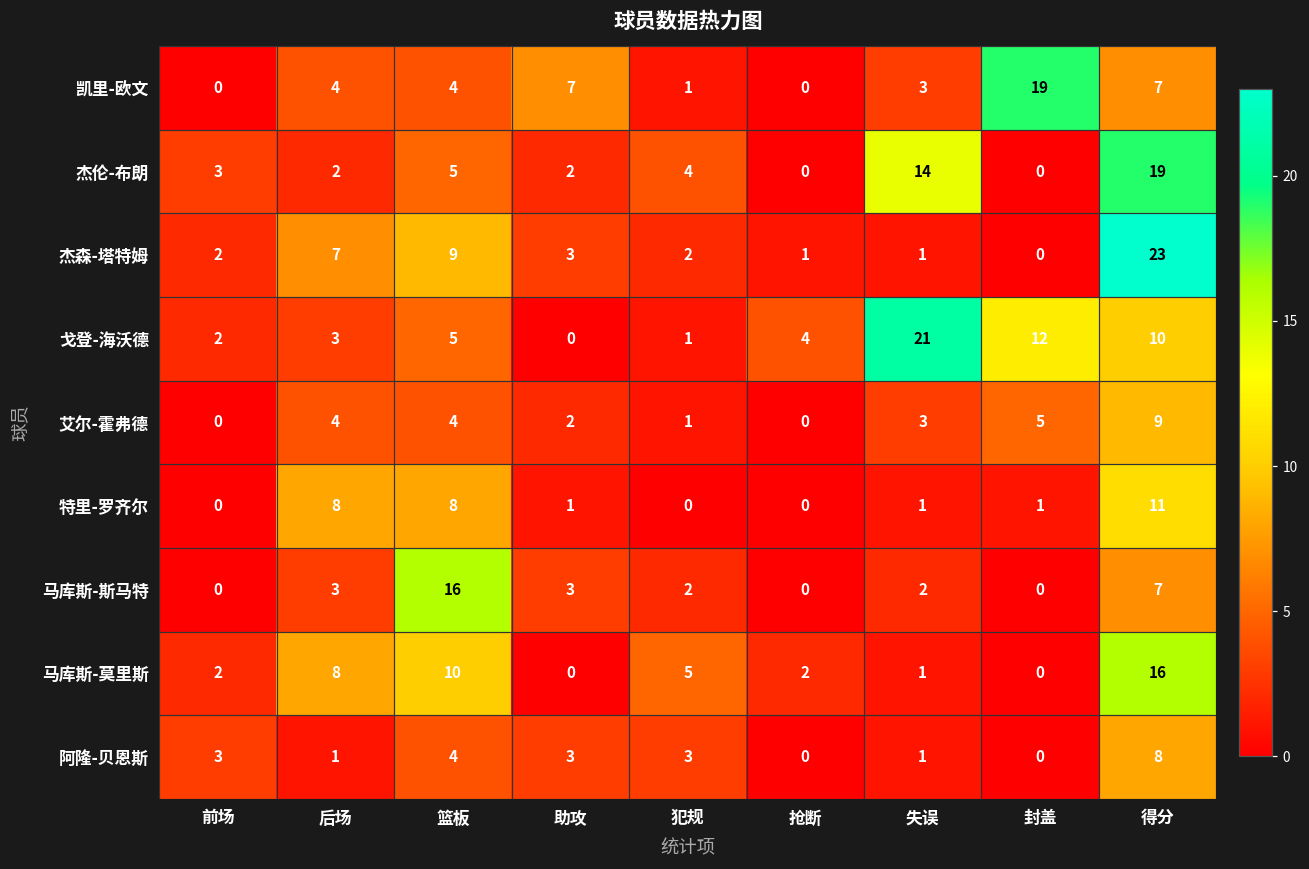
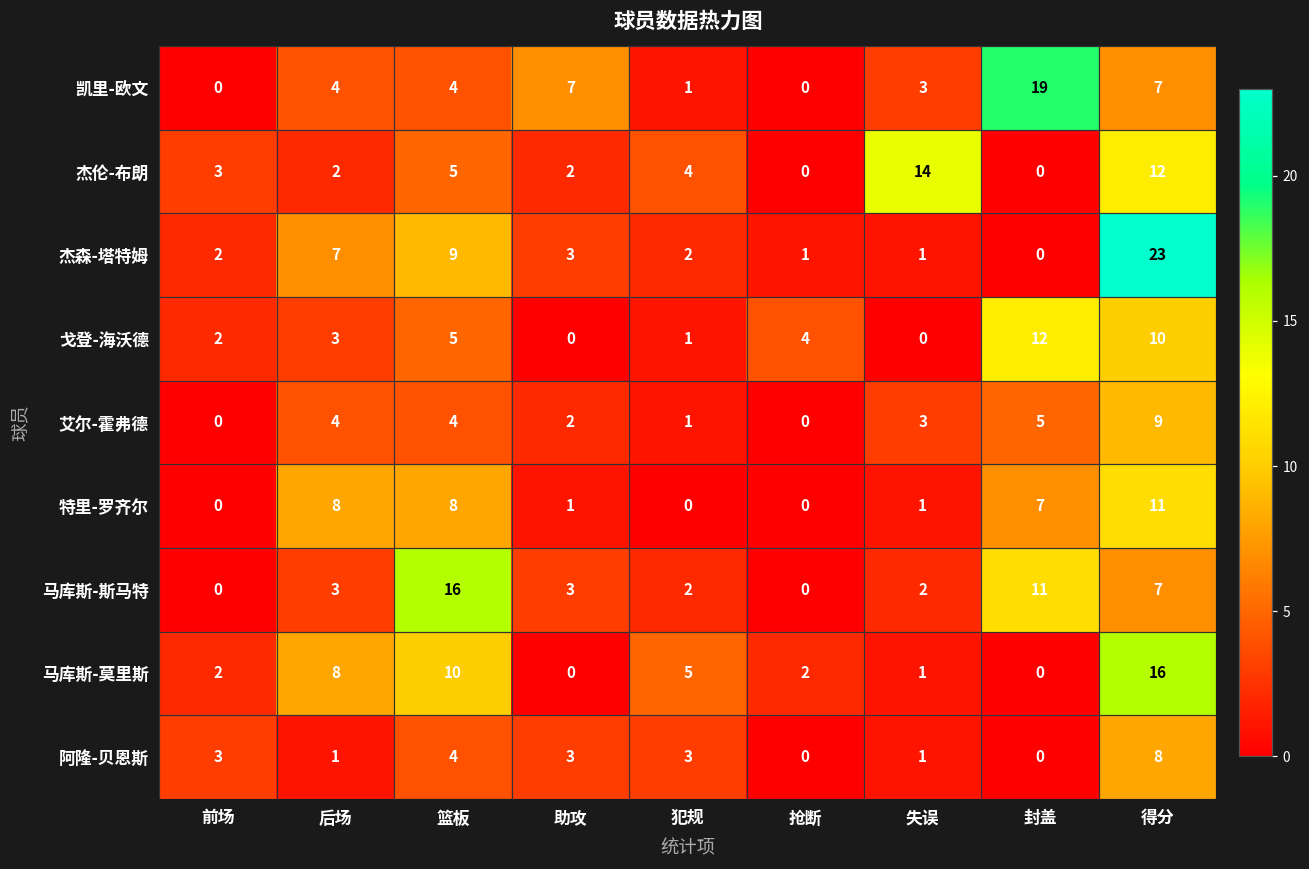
杰伦-布朗, 得分: 19 -> 12
戈登-海沃德, 失误: 21 -> 0
特里-罗齐尔, 封盖: 1 -> 7
马库斯-斯马特, 封盖: 0 -> 11
